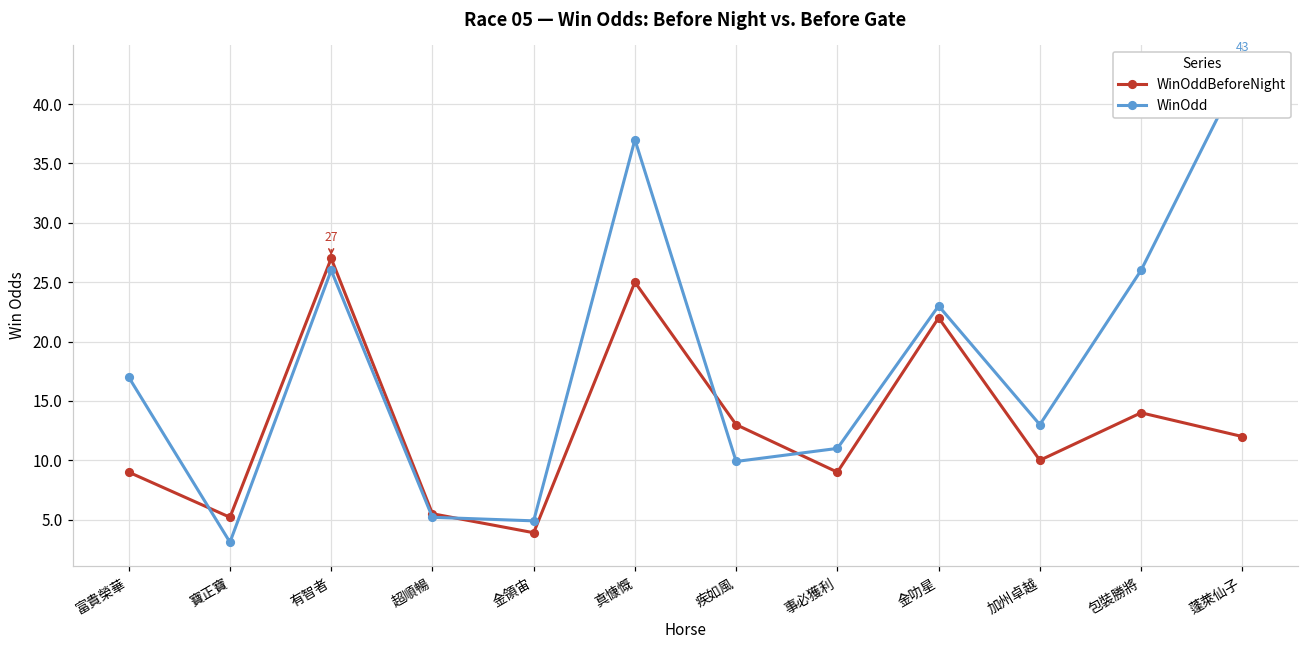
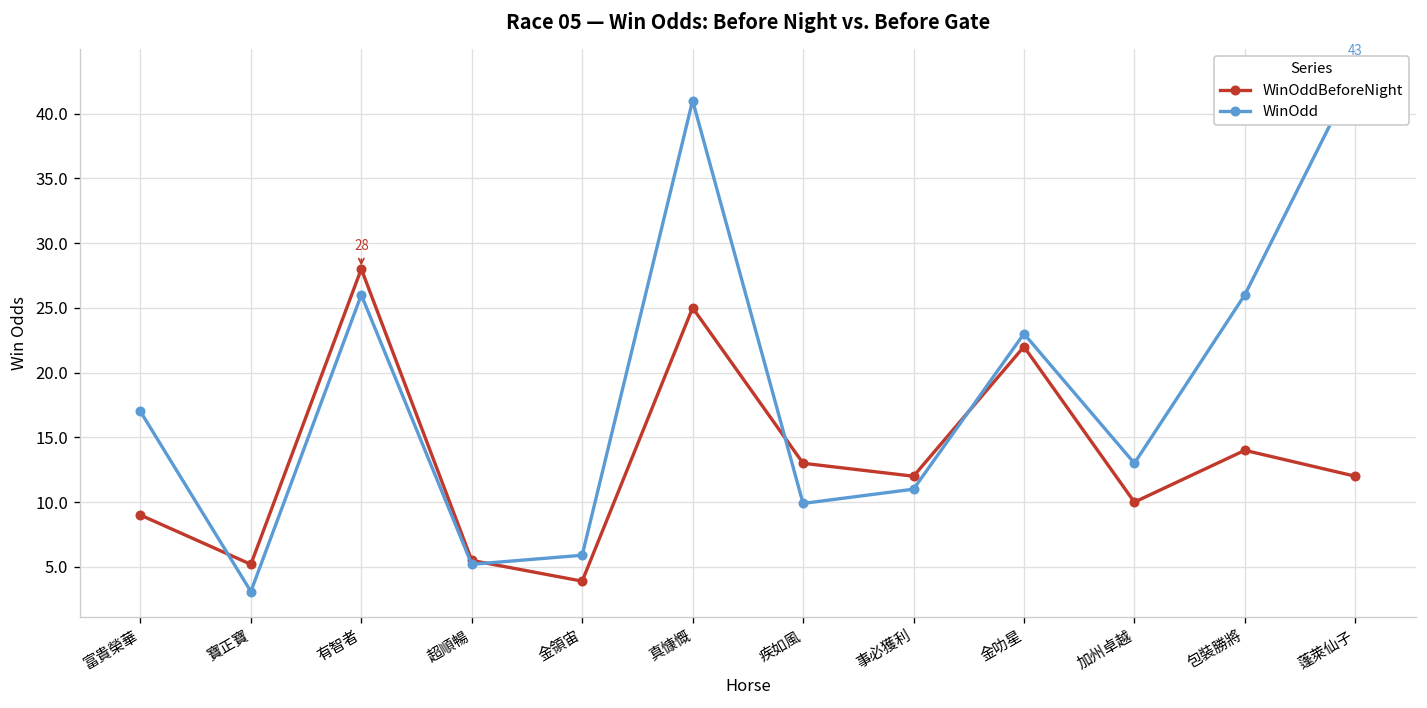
WinOddBeforeNight, 有智者: 27 -> 28
WinOdd, 金領宙: 4.9 -> 5.9
WinOdd, 真慷慨: 37 -> 41
WinOddBeforeNight, 事必獲利: 9 -> 12
